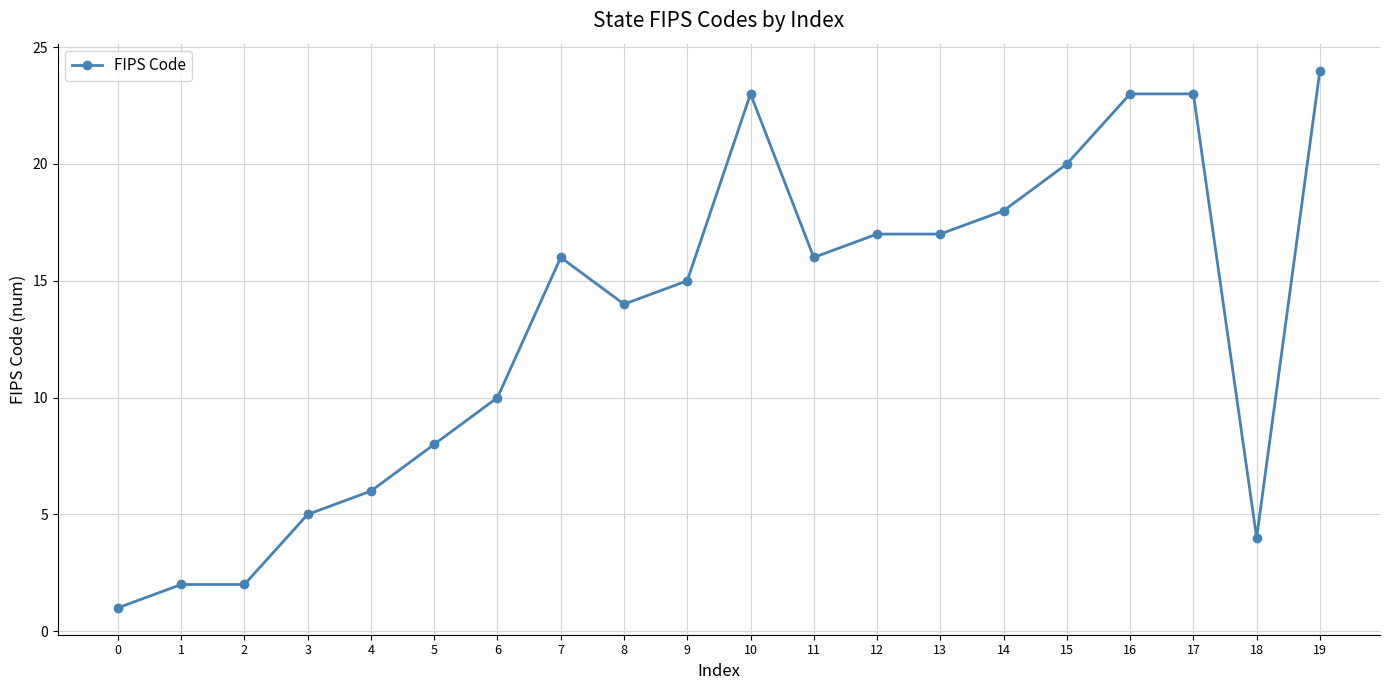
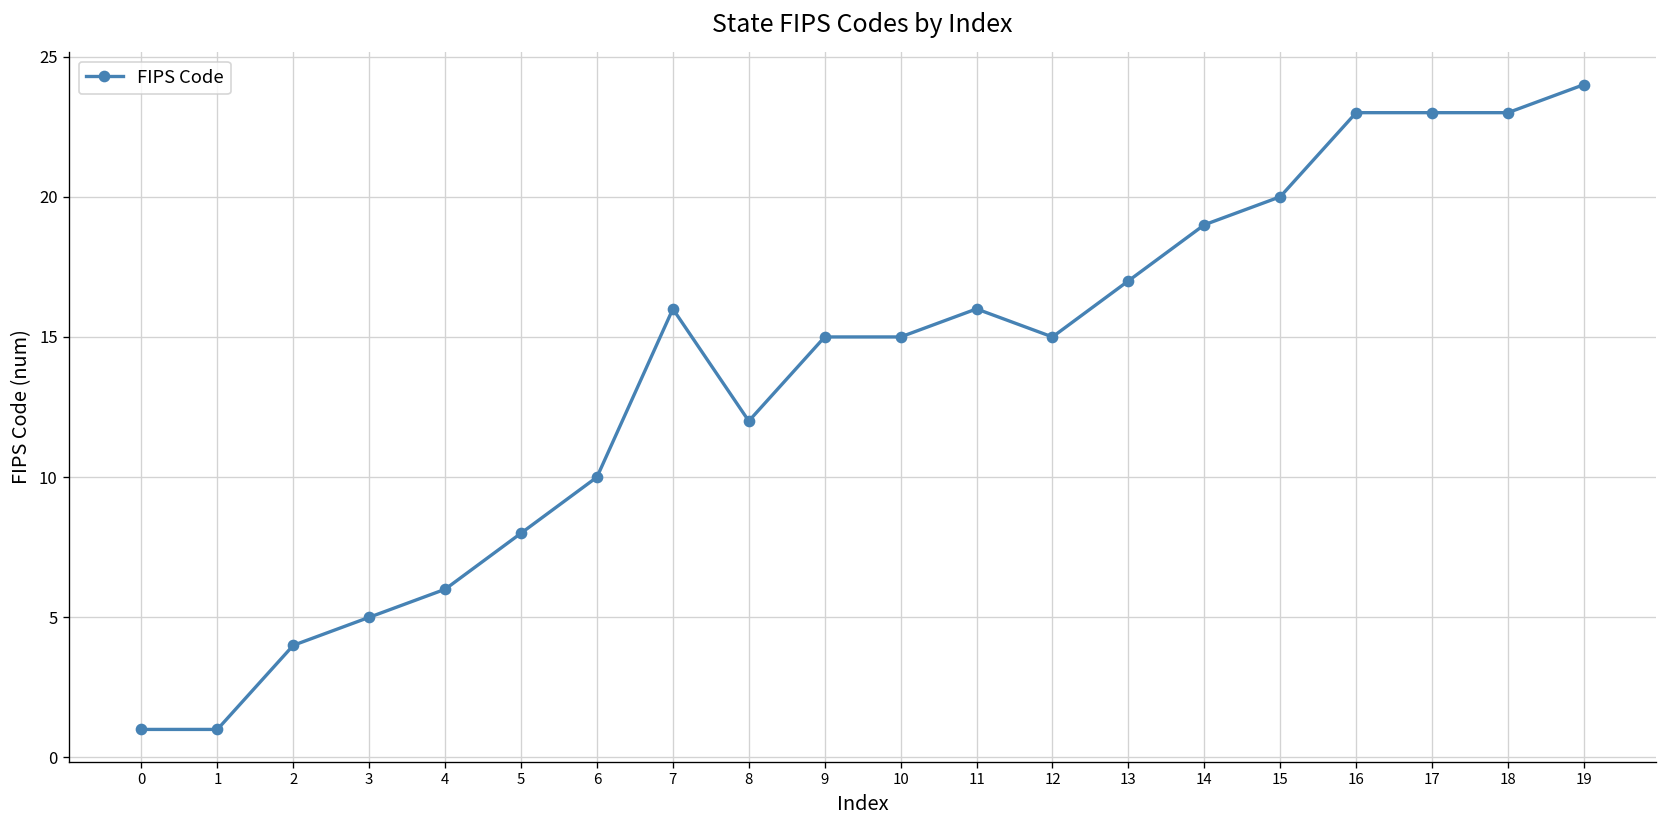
1: 2 -> 1
2: 2 -> 4
8: 14 -> 12
10: 23 -> 15
12: 17 -> 15
14: 18 -> 19
18: 4 -> 23
